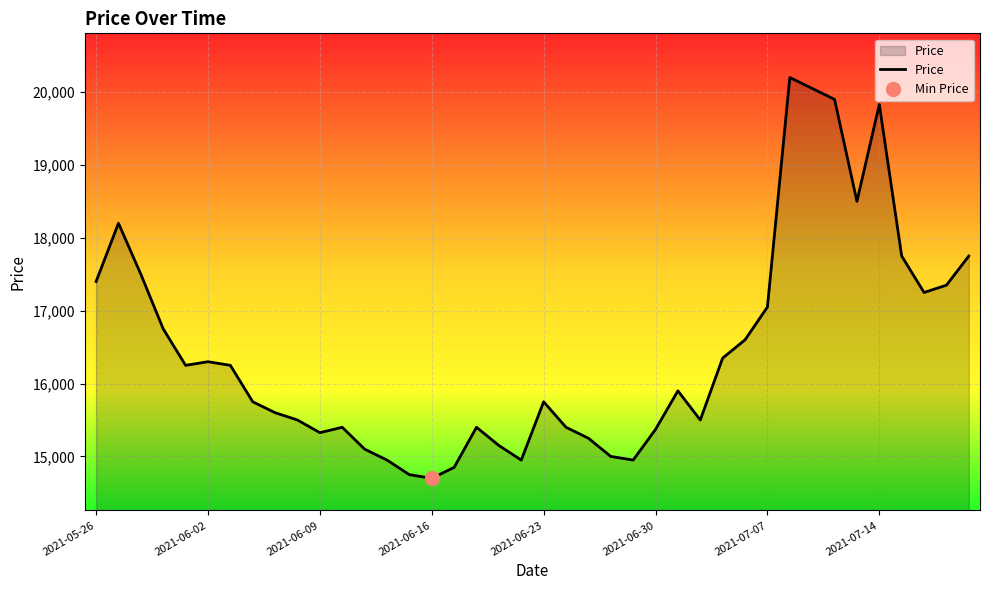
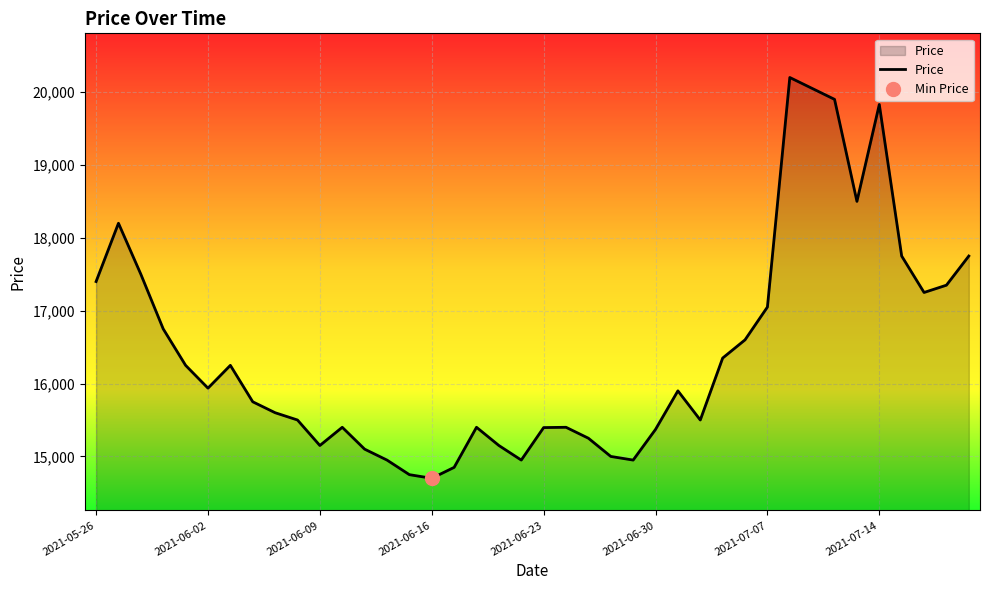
Price, 2021-06-02: 16,300 -> 15,900
Price, 2021-06-09: 15,300 -> 15,200
Price, 2021-06-23: 15,800 -> 15,400
